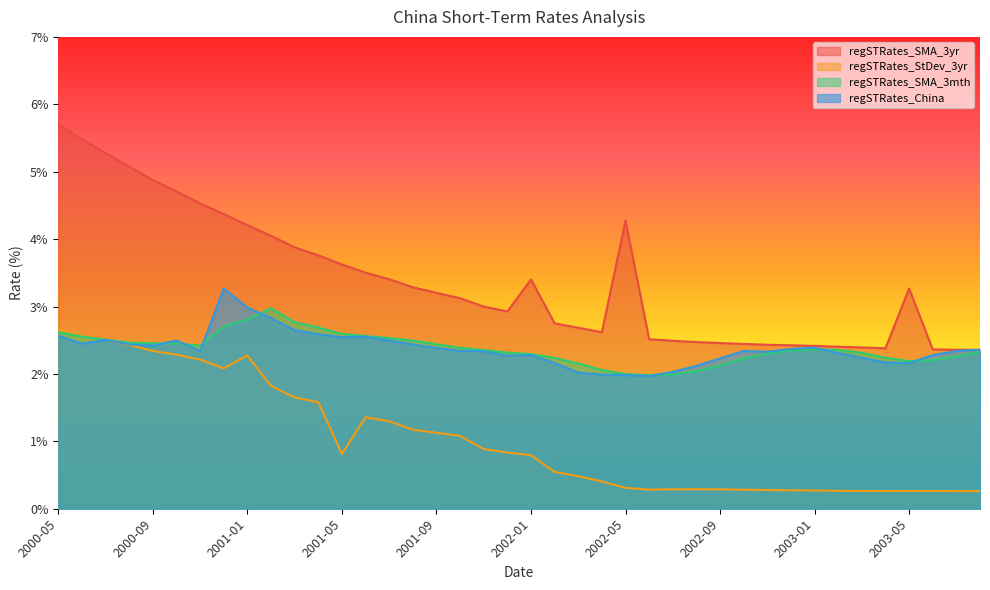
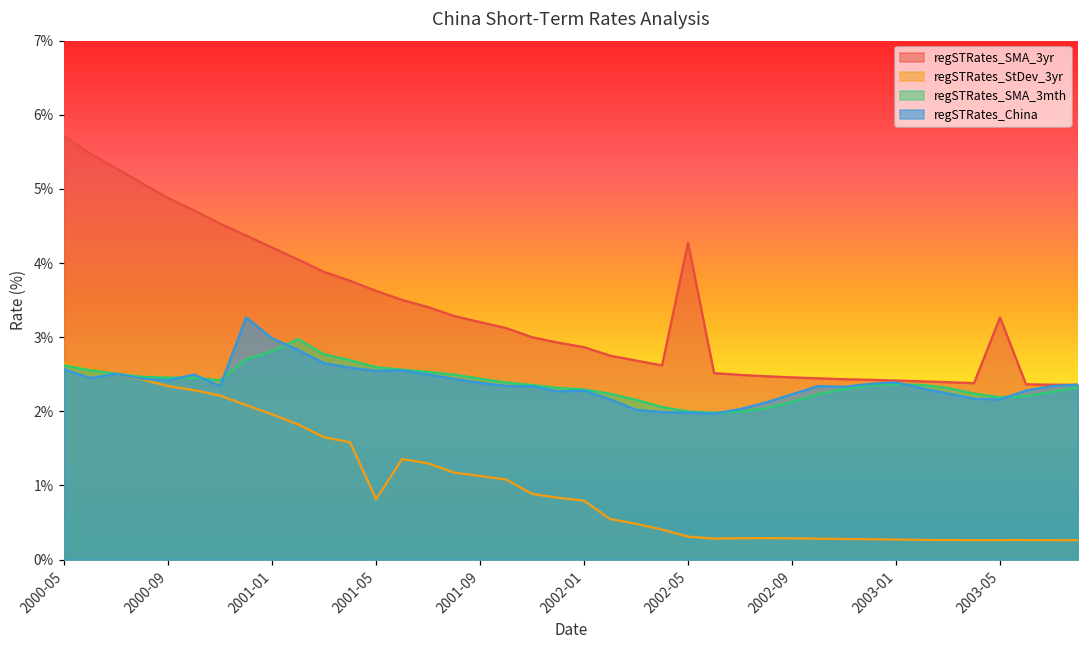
regSTRates_StDev_3yr, 2001-01: 2.3% -> 2.0%
regSTRates_SMA_3yr, 2002-01: 3.4% -> 2.9%
